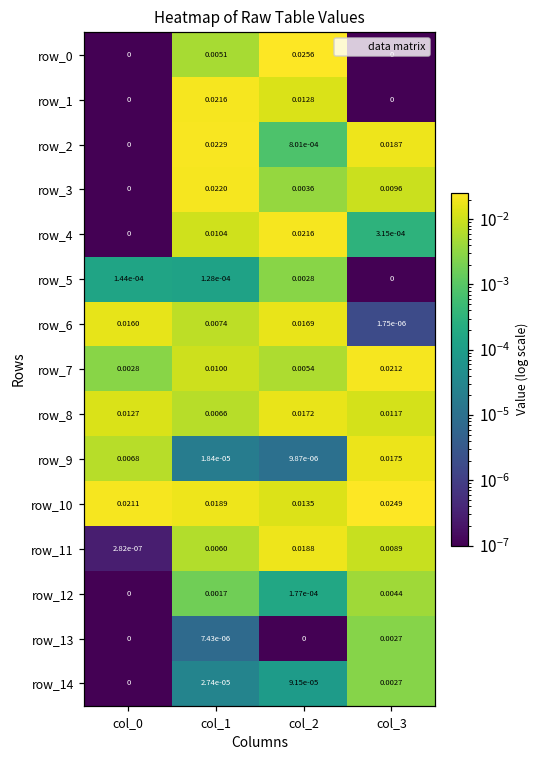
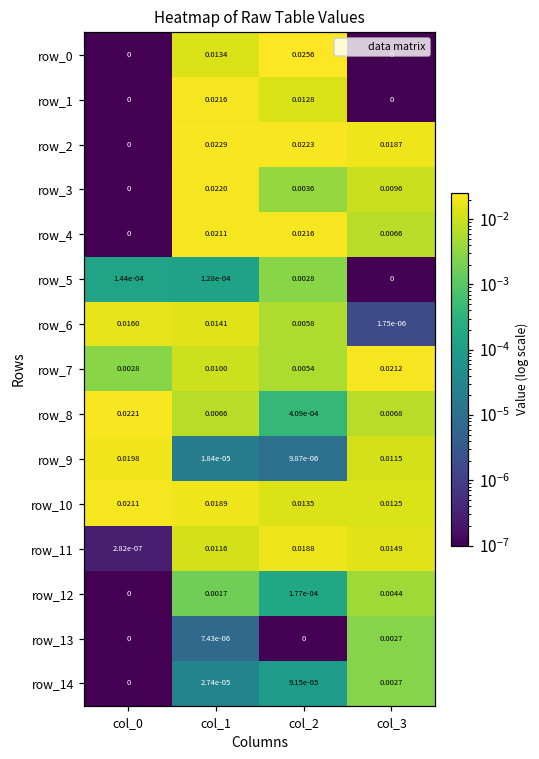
row_0, col_1: 0.0051 -> 0.0134
row_2, col_2: 8.01e-04 -> 0.0223
row_4, col_1: 0.0104 -> 0.0211
row_4, col_3: 3.15e-04 -> 0.0066
row_6, col_1: 0.0074 -> 0.0141
row_6, col_2: 0.0169 -> 0.0058
row_8, col_0: 0.0127 -> 0.0221
row_8, col_2: 0.0172 -> 4.09e-04
row_8, col_3: 0.0117 -> 0.0068
row_9, col_0: 0.0068 -> 0.0198
row_9, col_3: 0.0175 -> 0.0115
row_10, col_3: 0.0249 -> 0.0125
row_11, col_1: 0.0060 -> 0.0116
row_11, col_3: 0.0089 -> 0.0149
